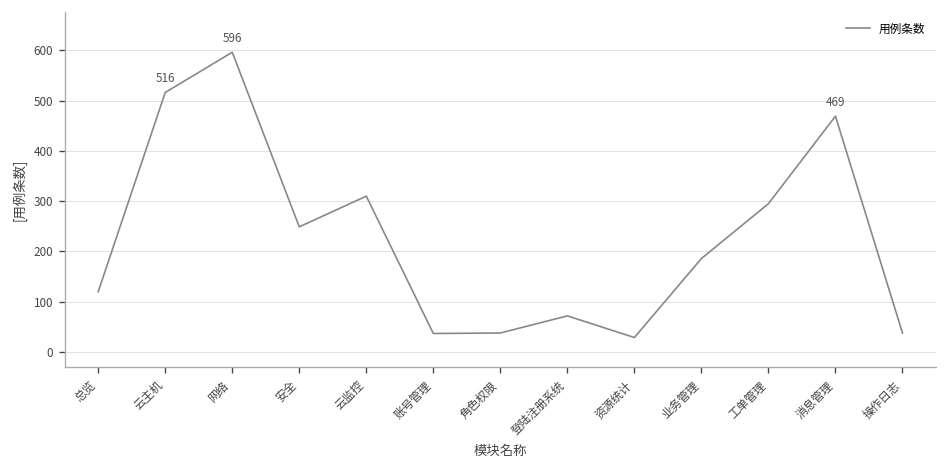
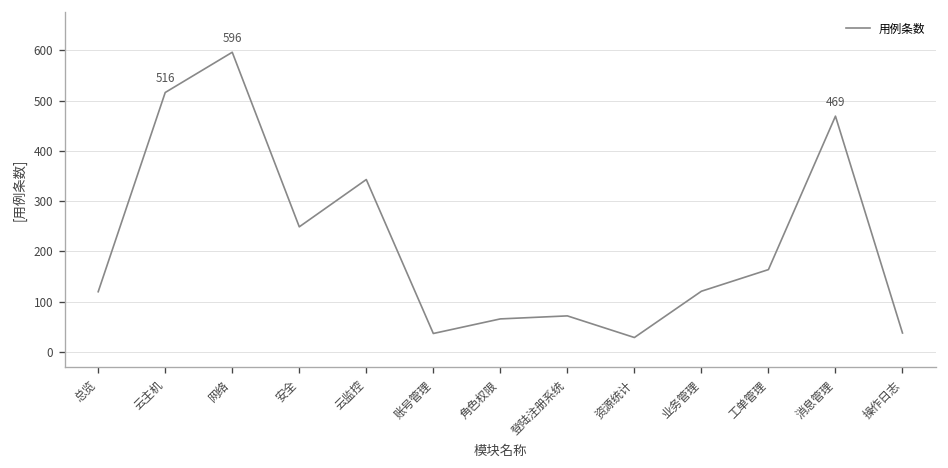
云监控: 310 -> 340
角色权限: 40 -> 70
业务管理: 190 -> 120
工单管理: 300 -> 160
